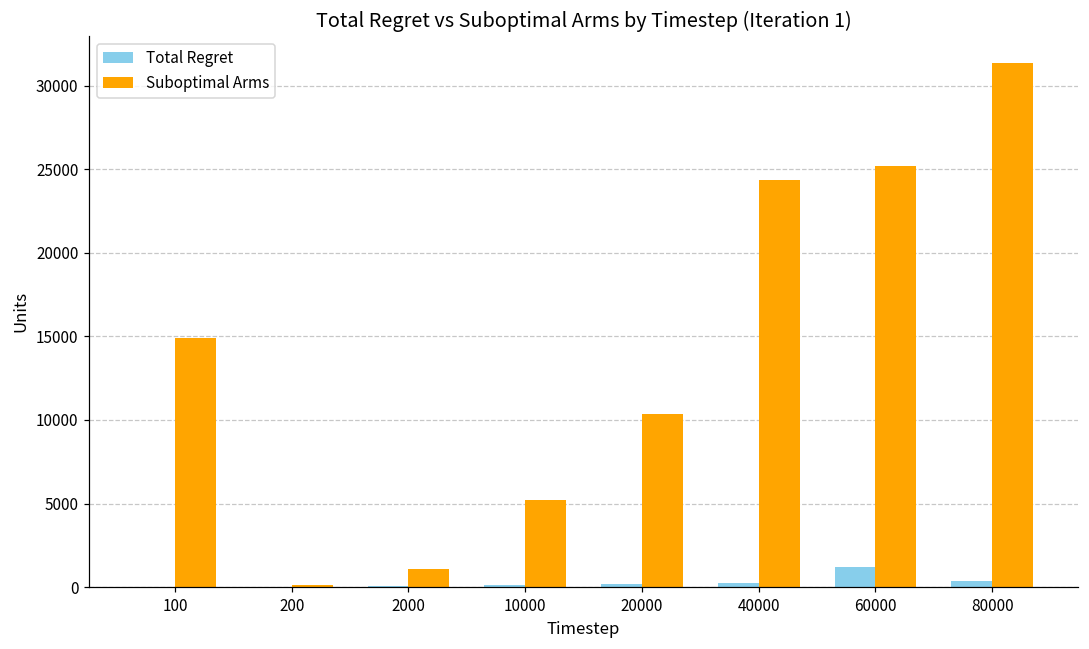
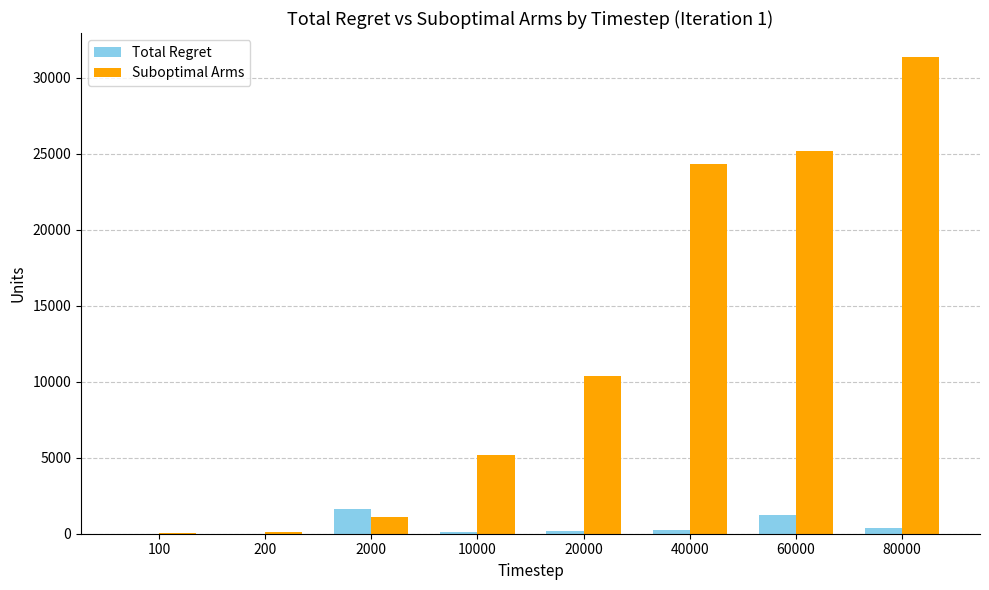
Suboptimal Arms, 100: 14900 -> 100
Total Regret, 2000: 0 -> 1600
